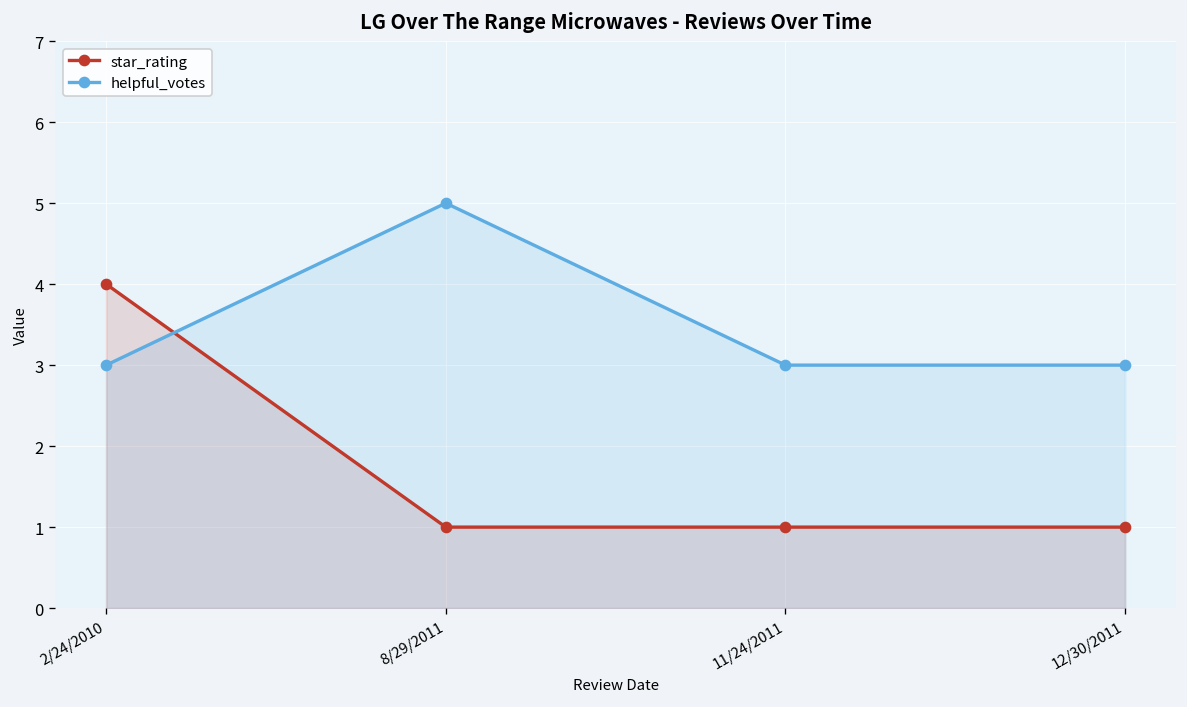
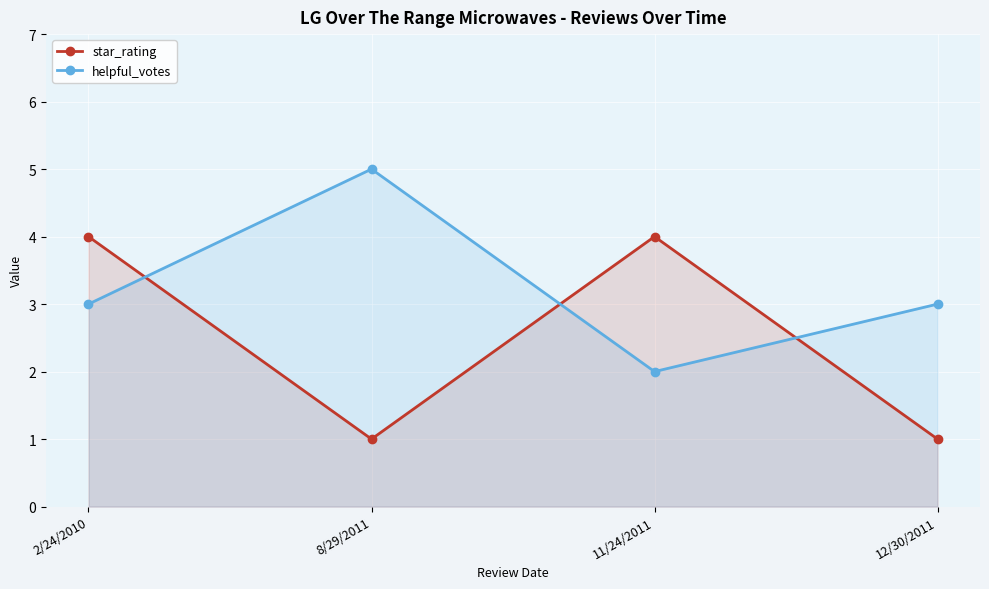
star_rating, 11/24/2011: 1 -> 4
helpful_votes, 11/24/2011: 3 -> 2
